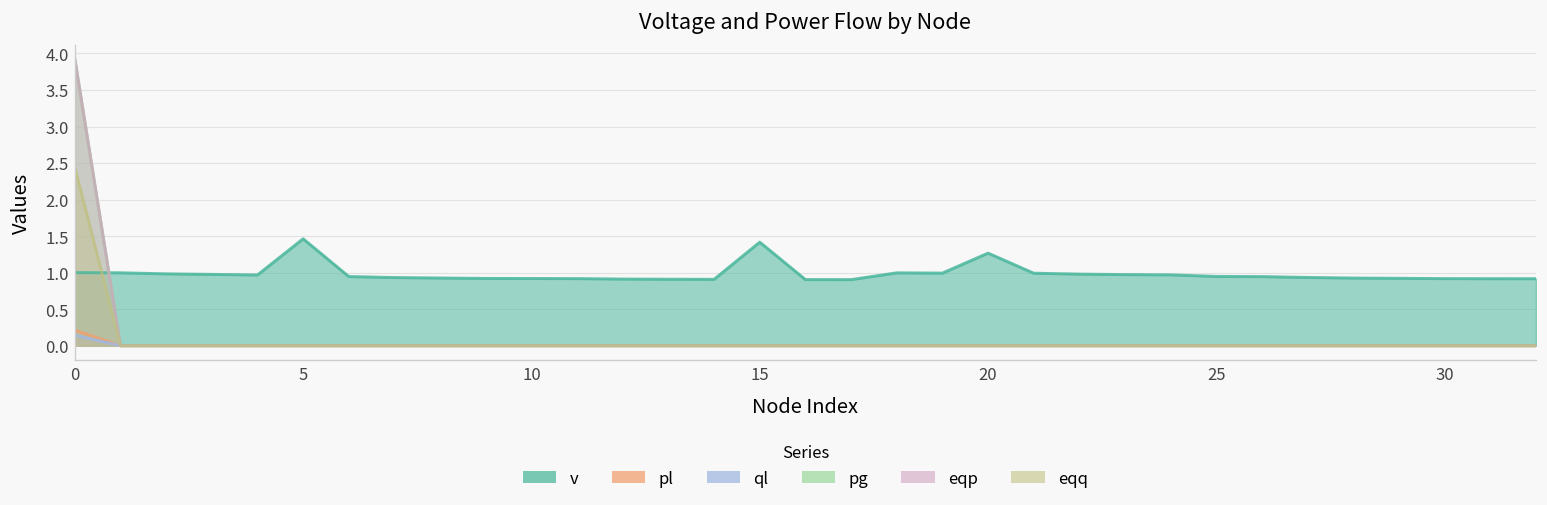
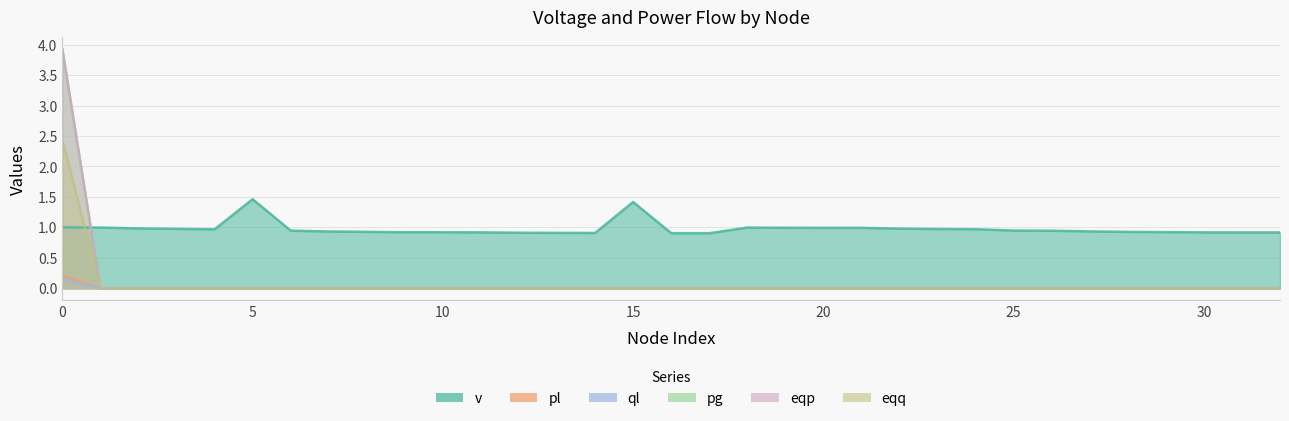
v, 20: 1.3 -> 1.0
